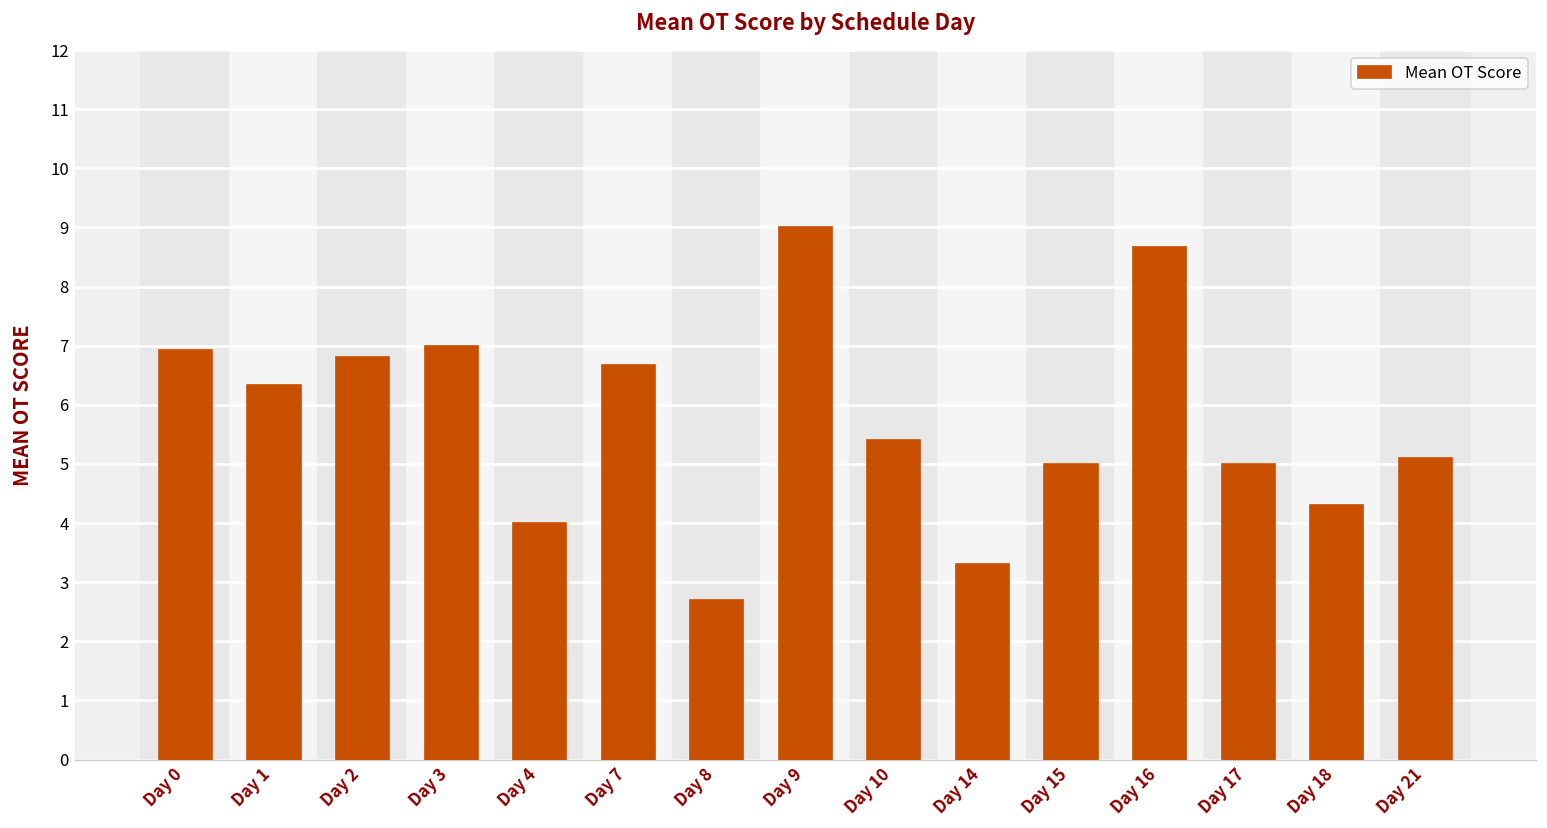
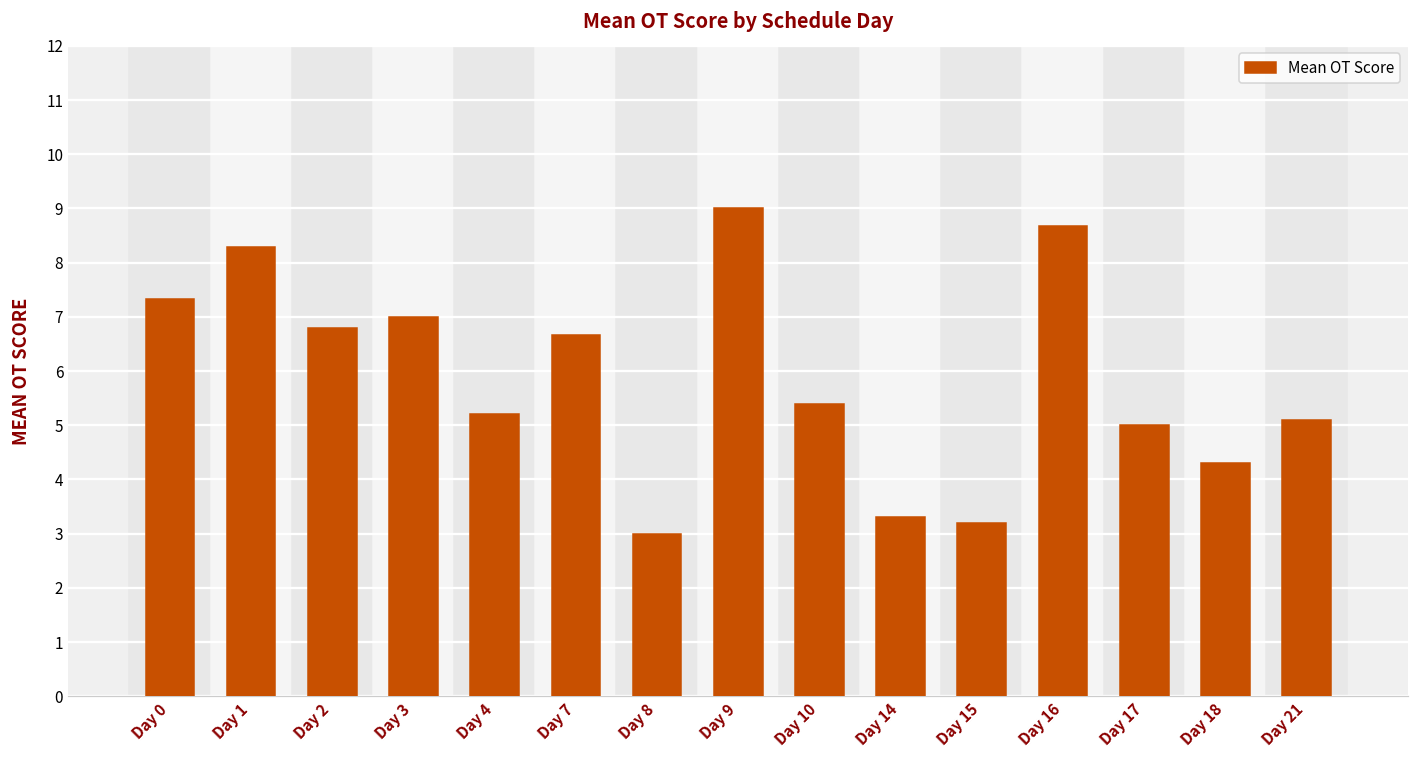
Day 0: 6.9 -> 7.3
Day 1: 6.3 -> 8.3
Day 4: 4.0 -> 5.2
Day 8: 2.7 -> 3.0
Day 15: 5.0 -> 3.2
